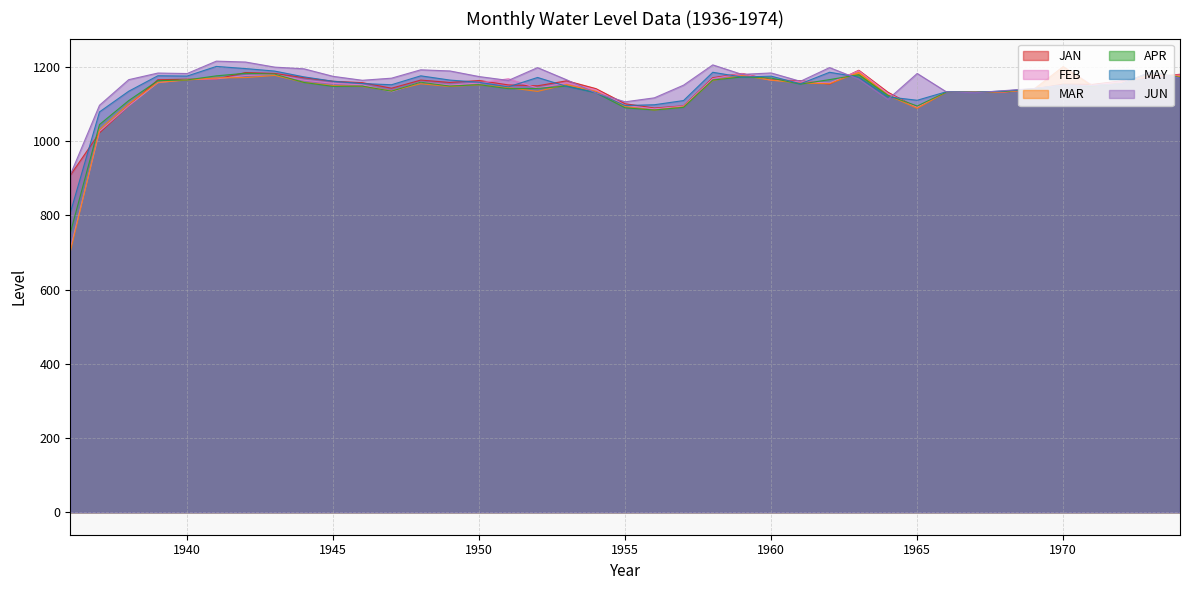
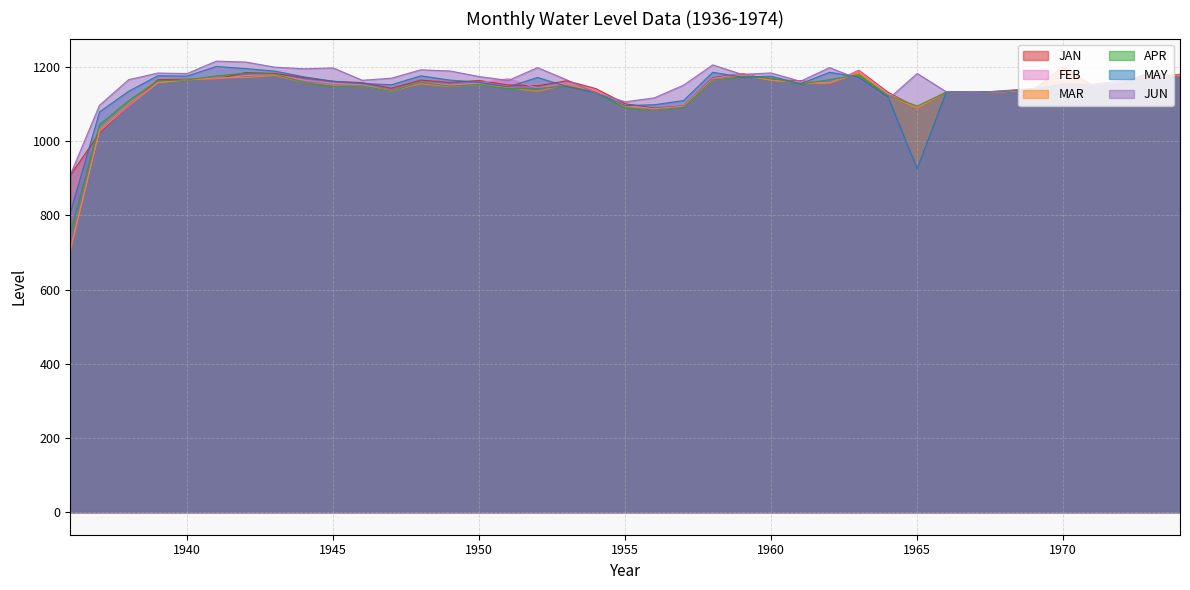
JUN, 1945: 1170 -> 1200
MAY, 1965: 1110 -> 930
